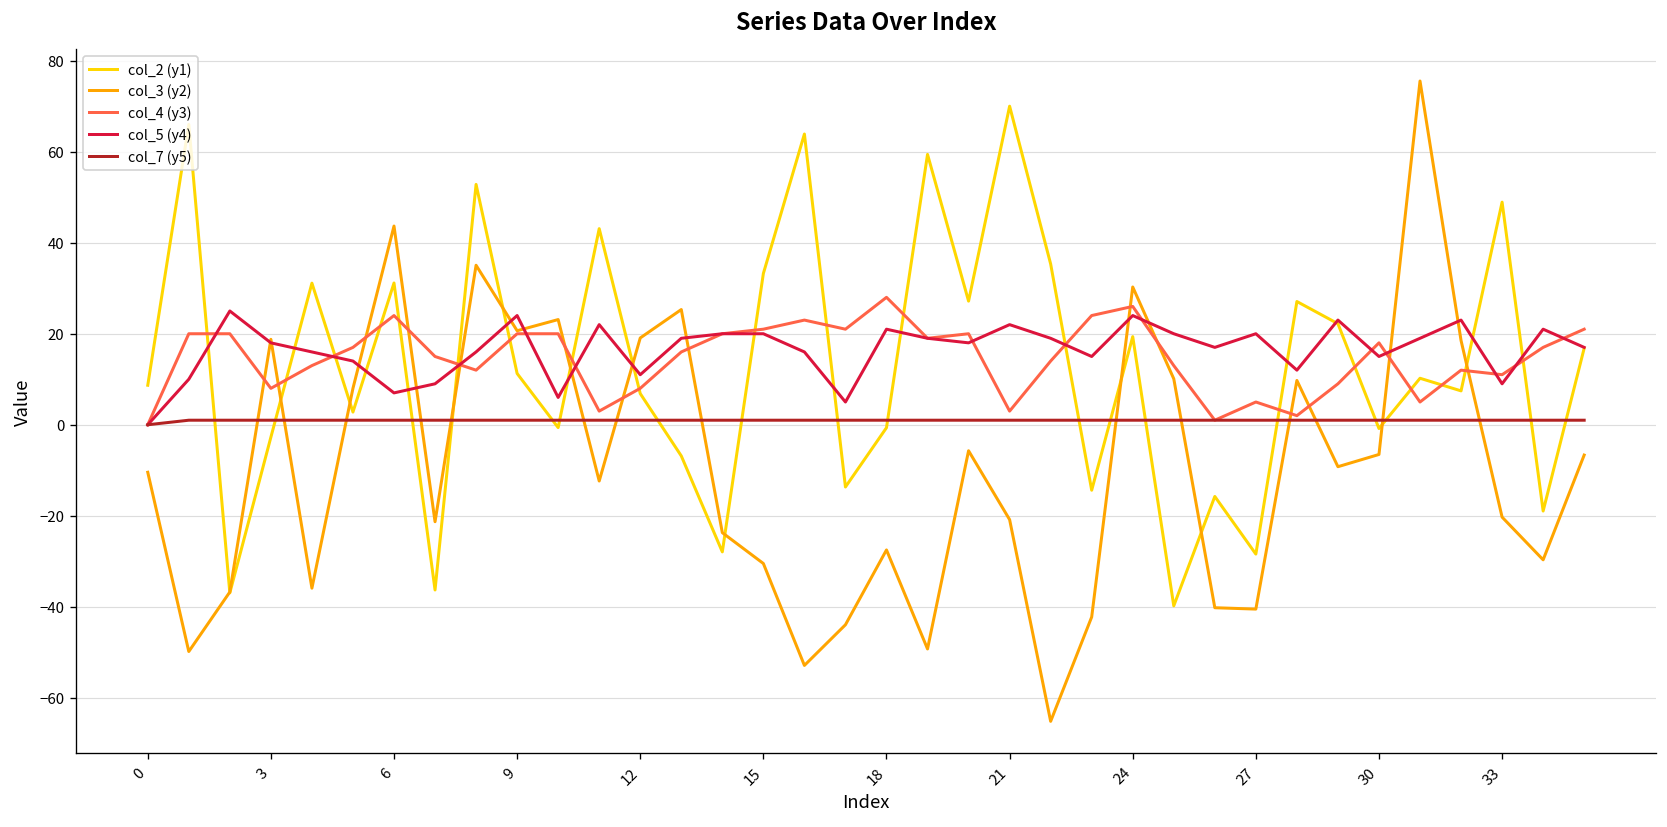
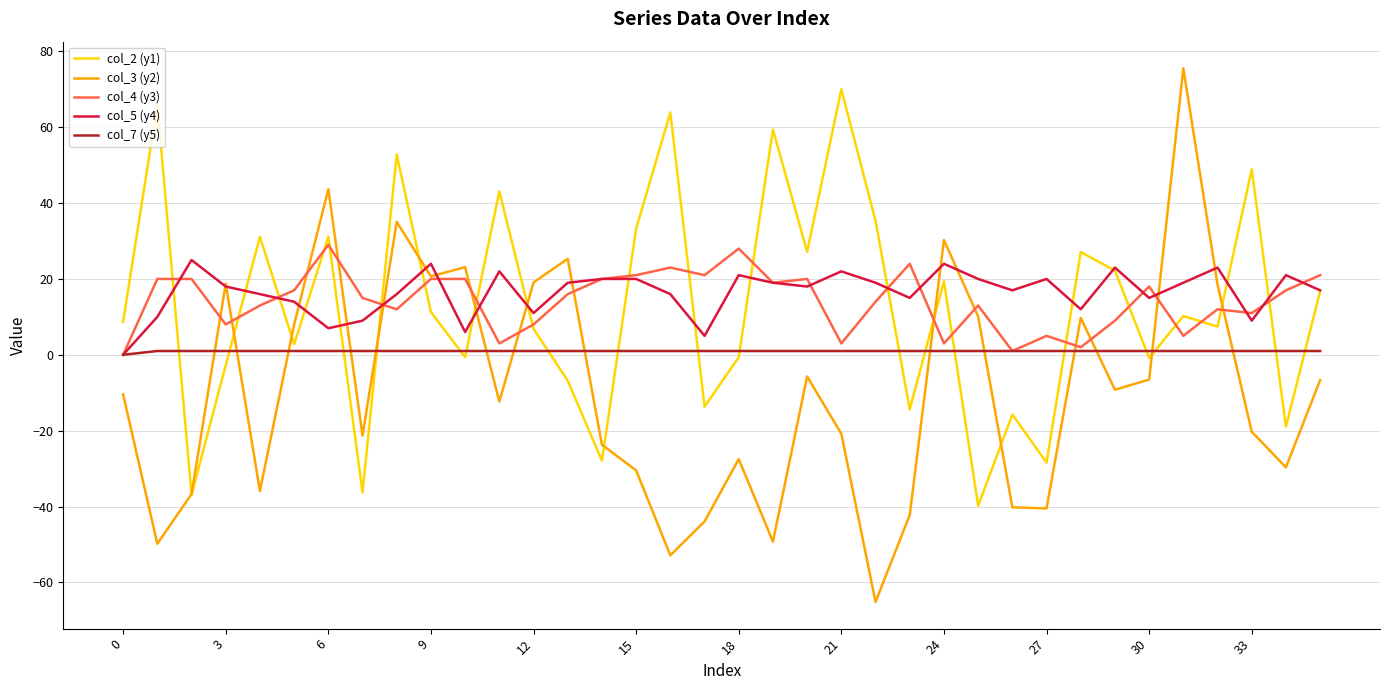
col_4 (y3), 6: 24 -> 29
col_4 (y3), 24: 26 -> 3
